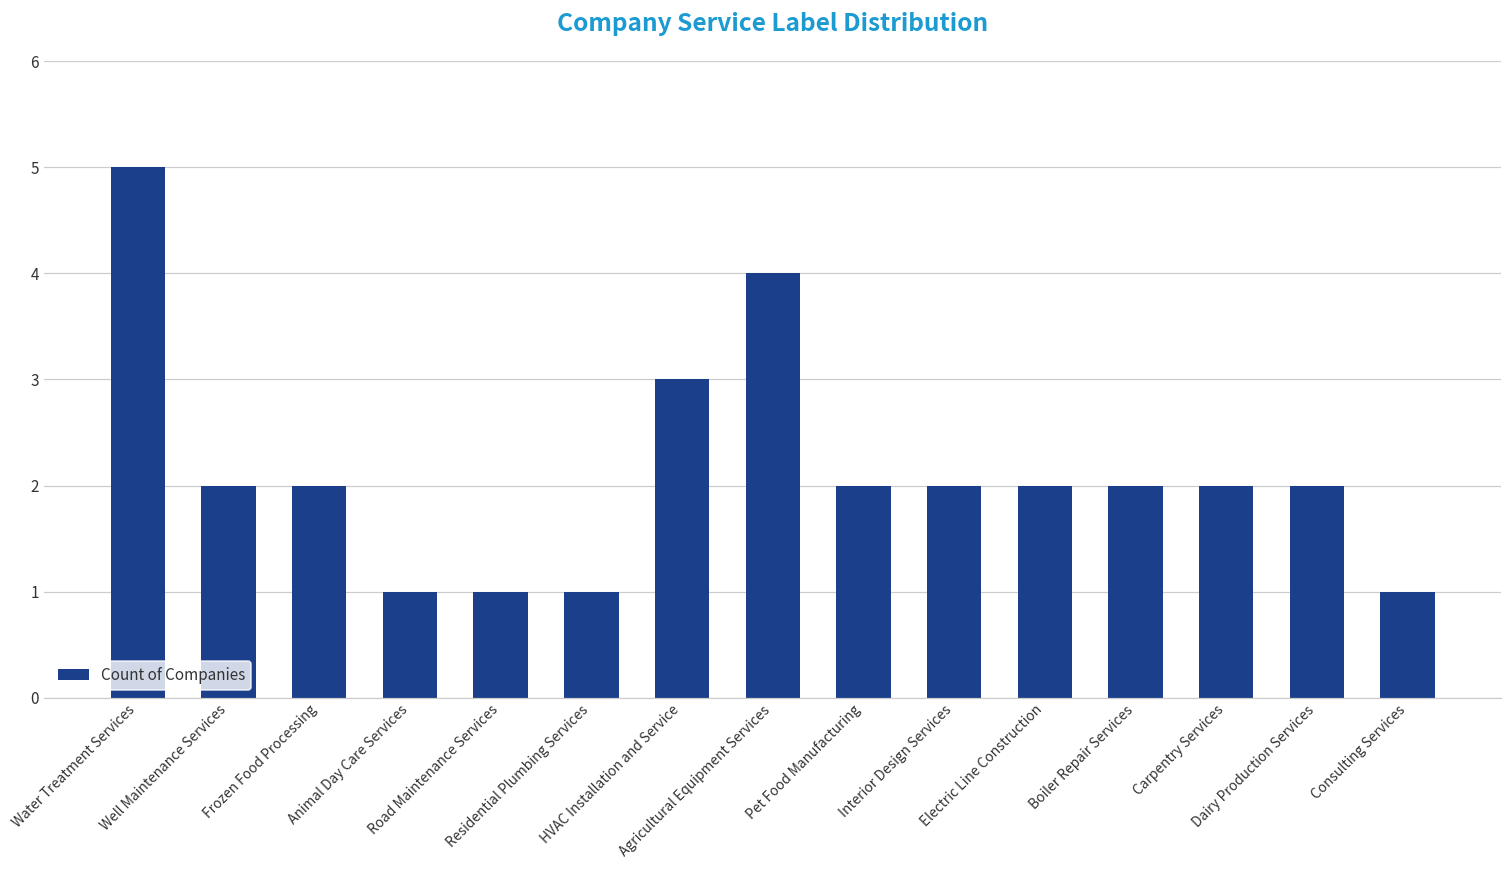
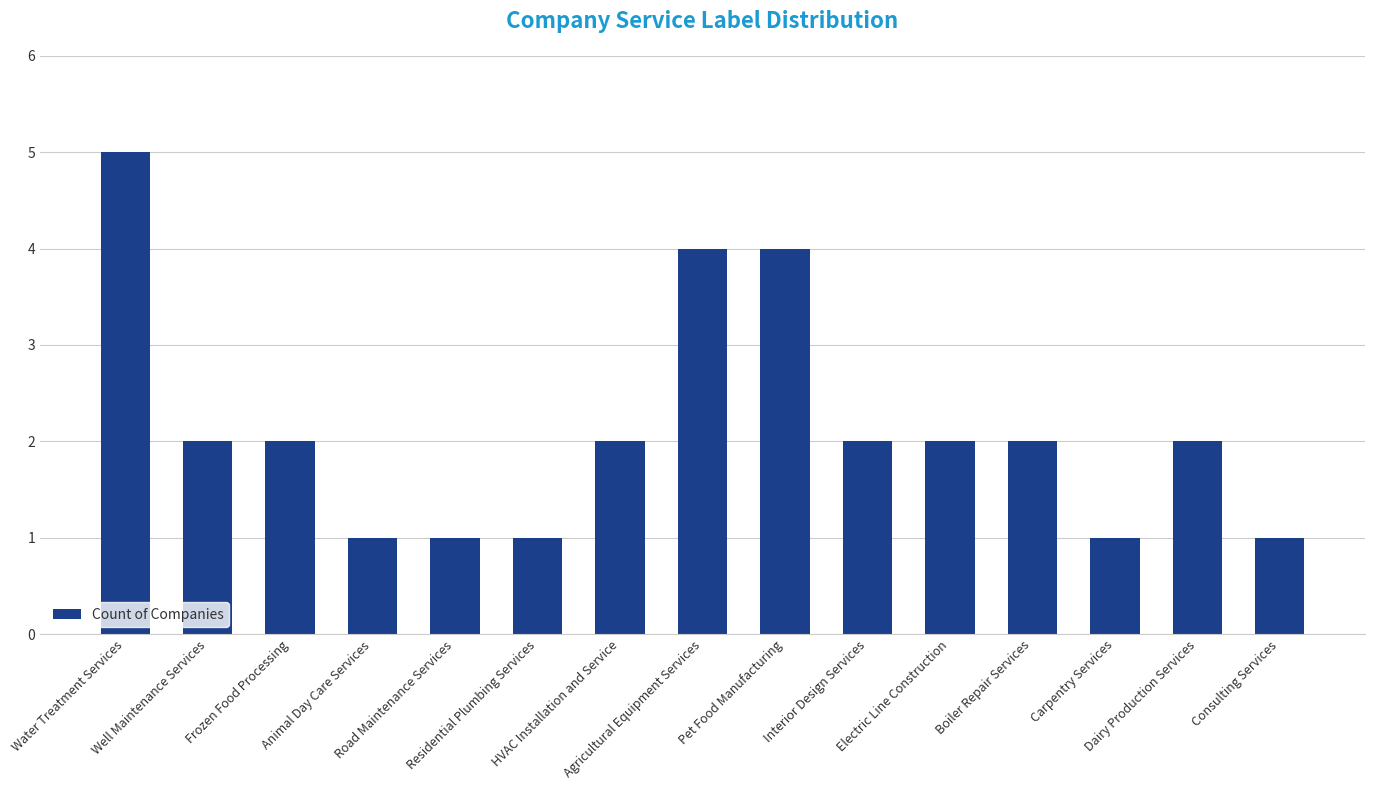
HVAC Installation and Service: 3 -> 2
Pet Food Manufacturing: 2 -> 4
Carpentry Services: 2 -> 1
